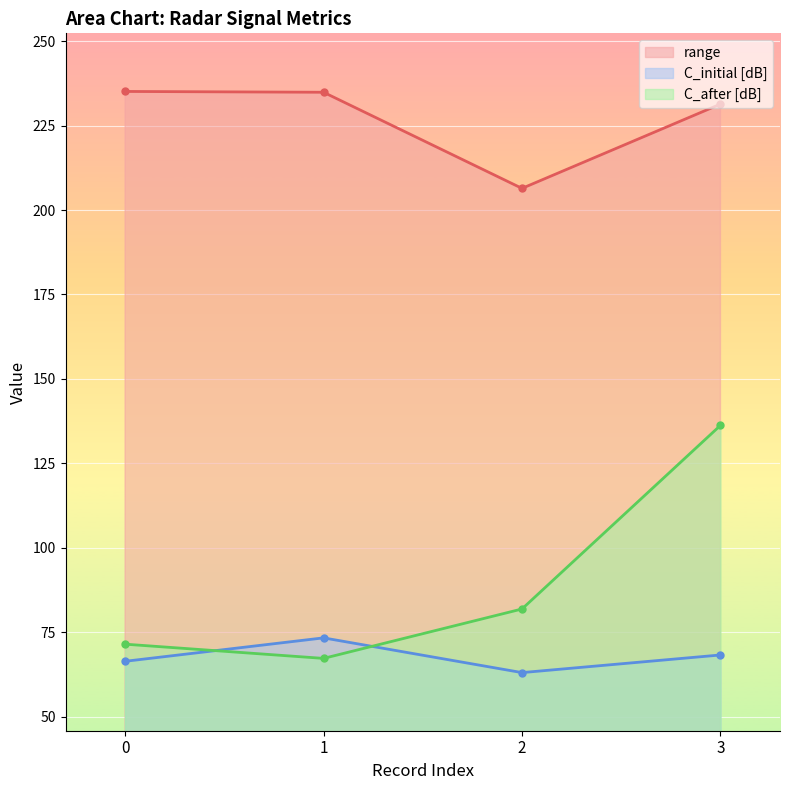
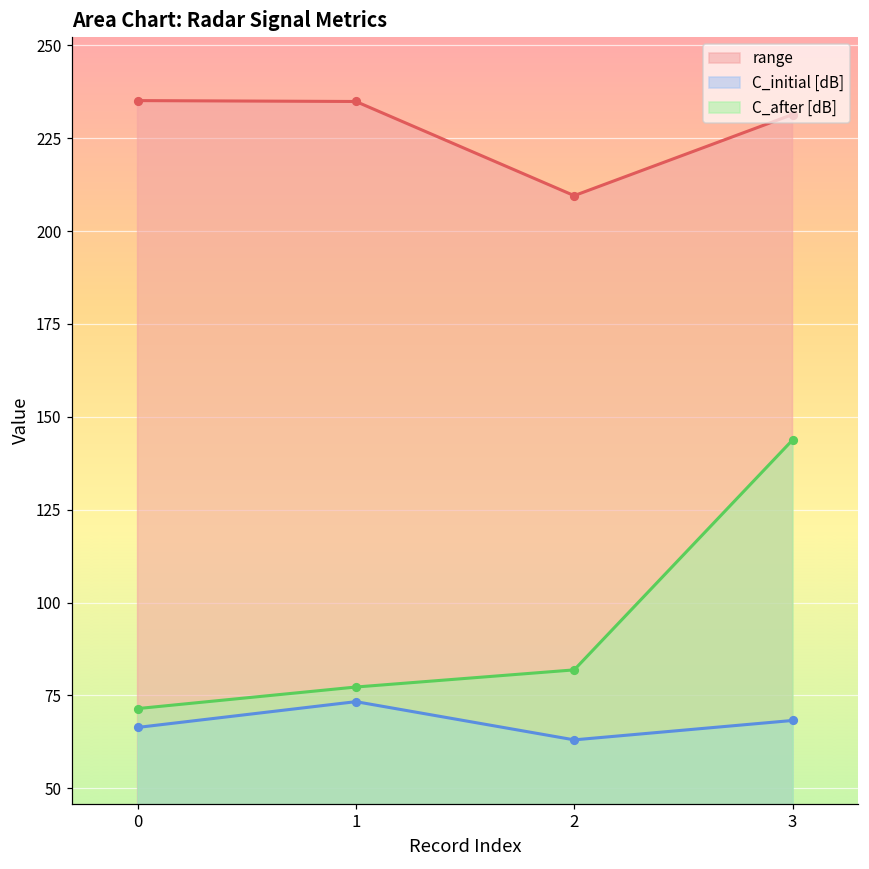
C_after [dB], 1: 67 -> 77
range, 2: 206 -> 210
C_after [dB], 3: 136 -> 144
